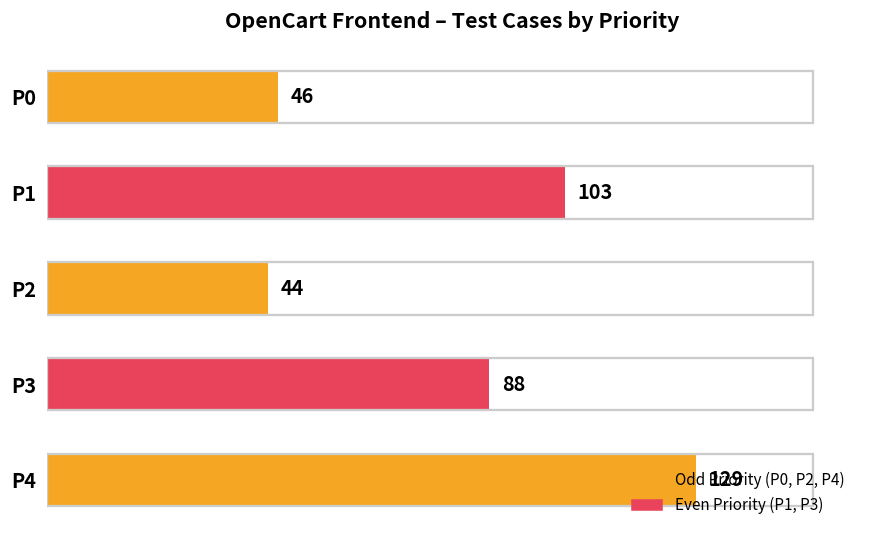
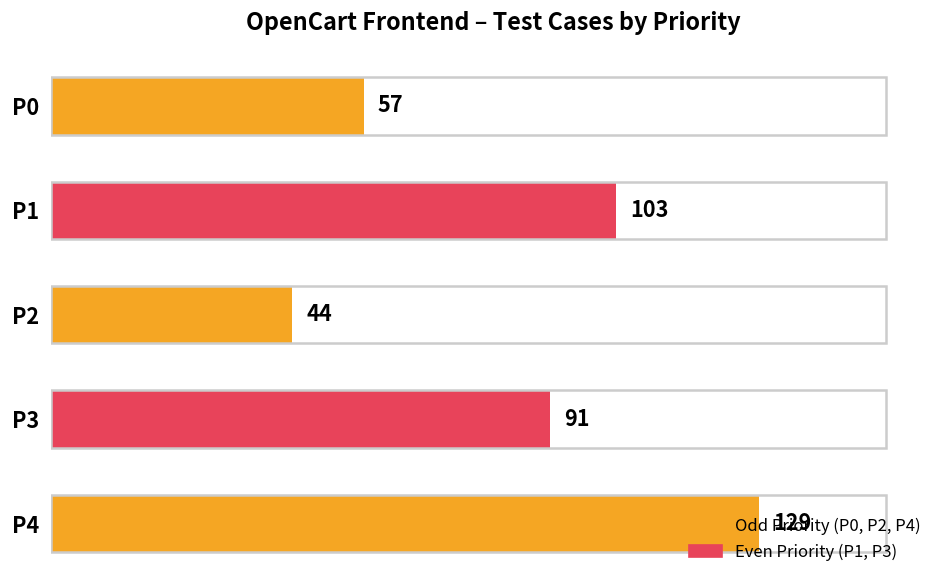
P0: 46 -> 57
P3: 88 -> 91
